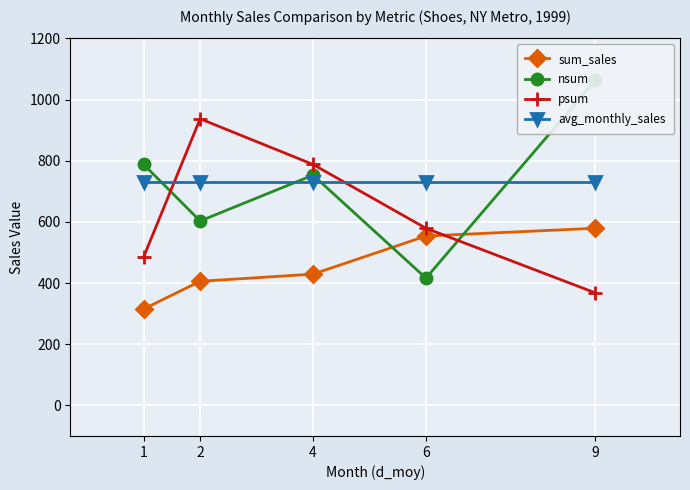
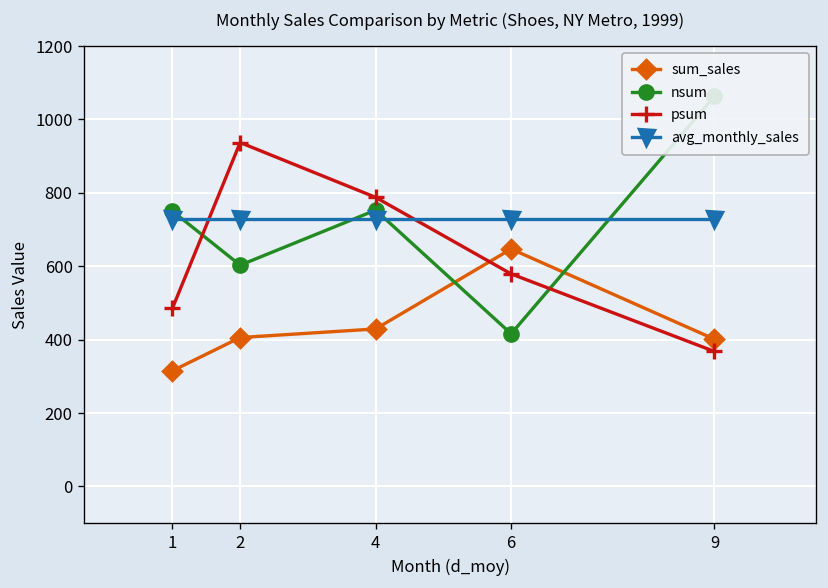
nsum, 1: 790 -> 750
sum_sales, 6: 550 -> 650
sum_sales, 9: 580 -> 400
